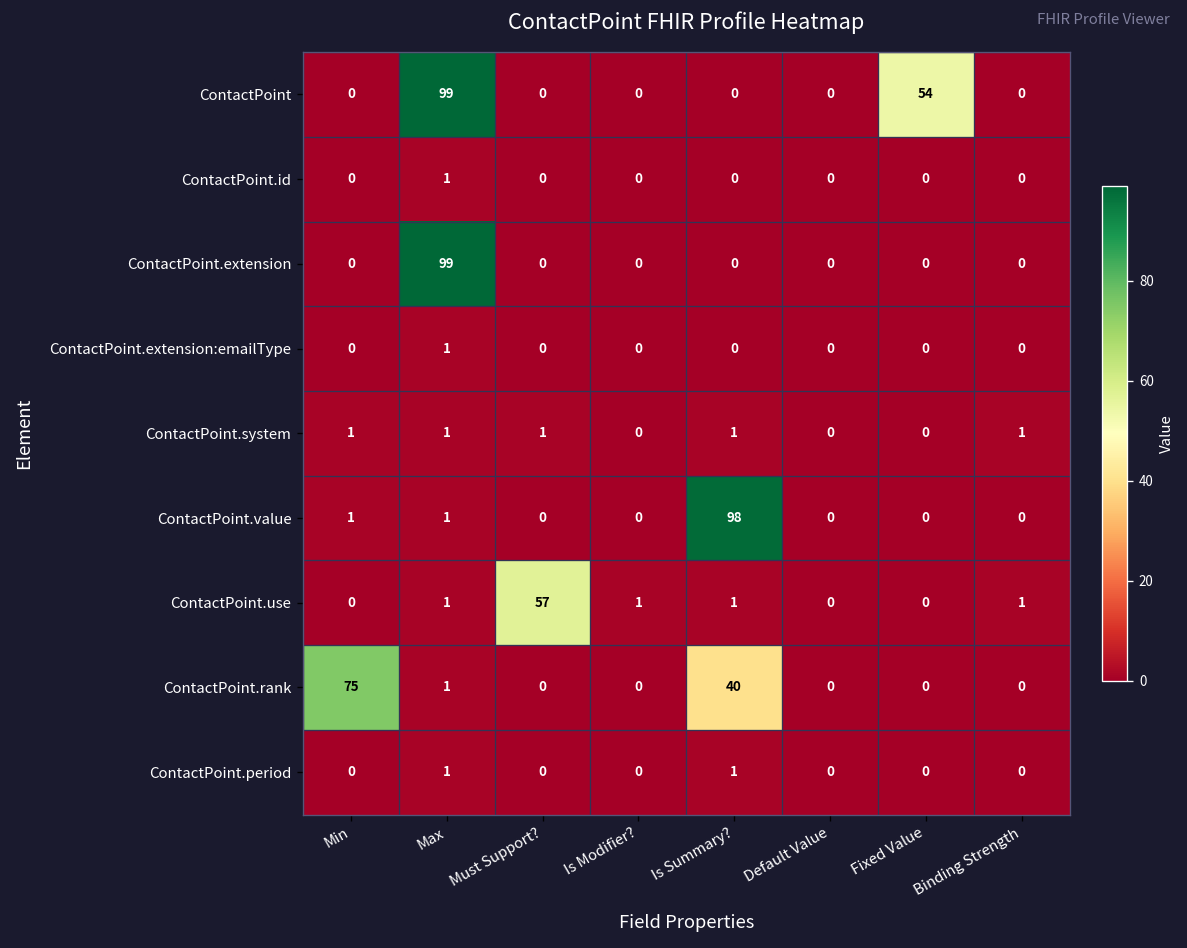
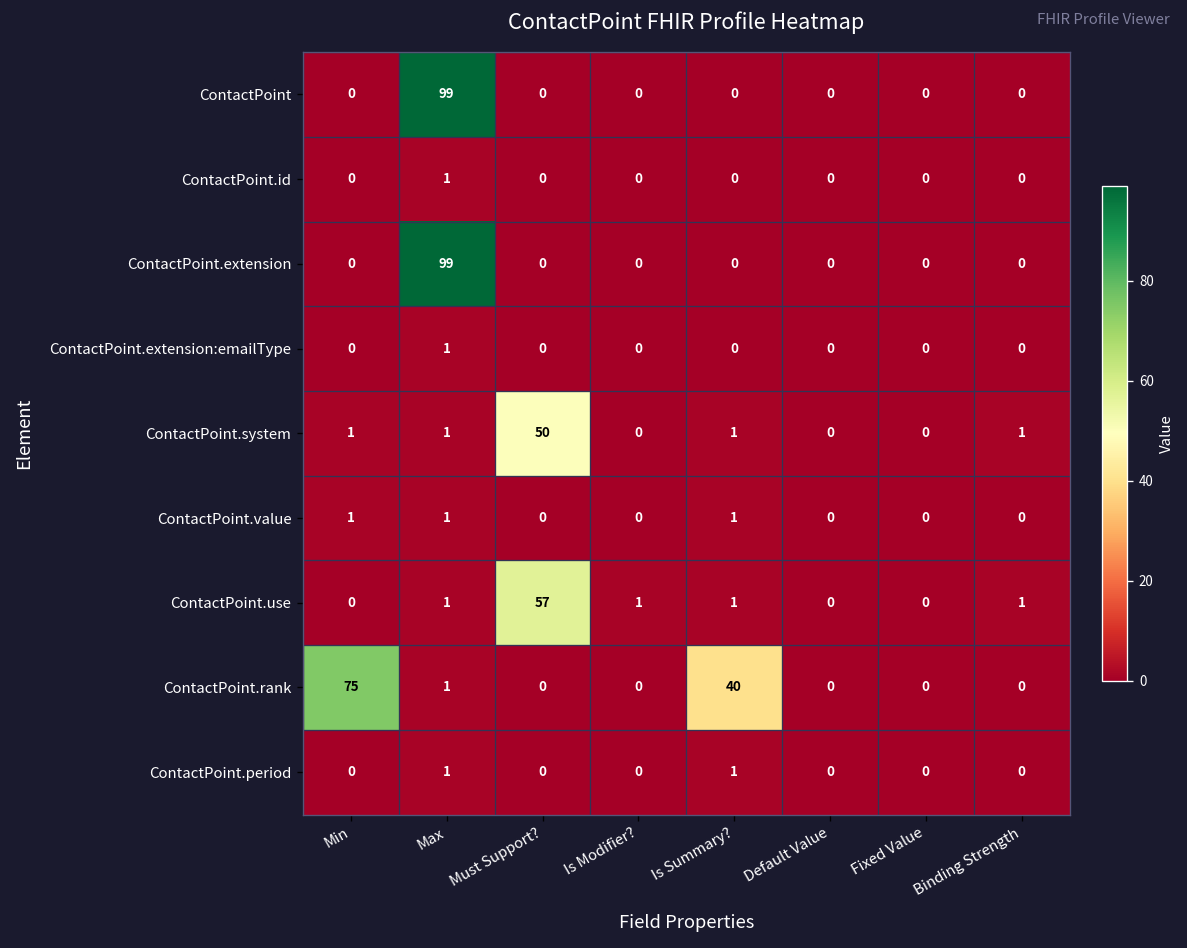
ContactPoint, Fixed Value: 54 -> 0
ContactPoint.system, Must Support?: 1 -> 50
ContactPoint.value, Is Summary?: 98 -> 1
